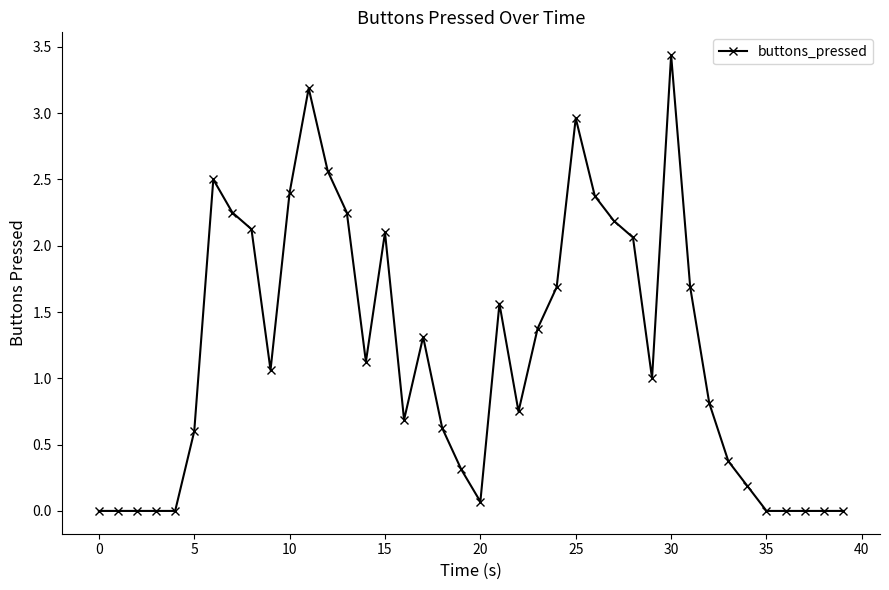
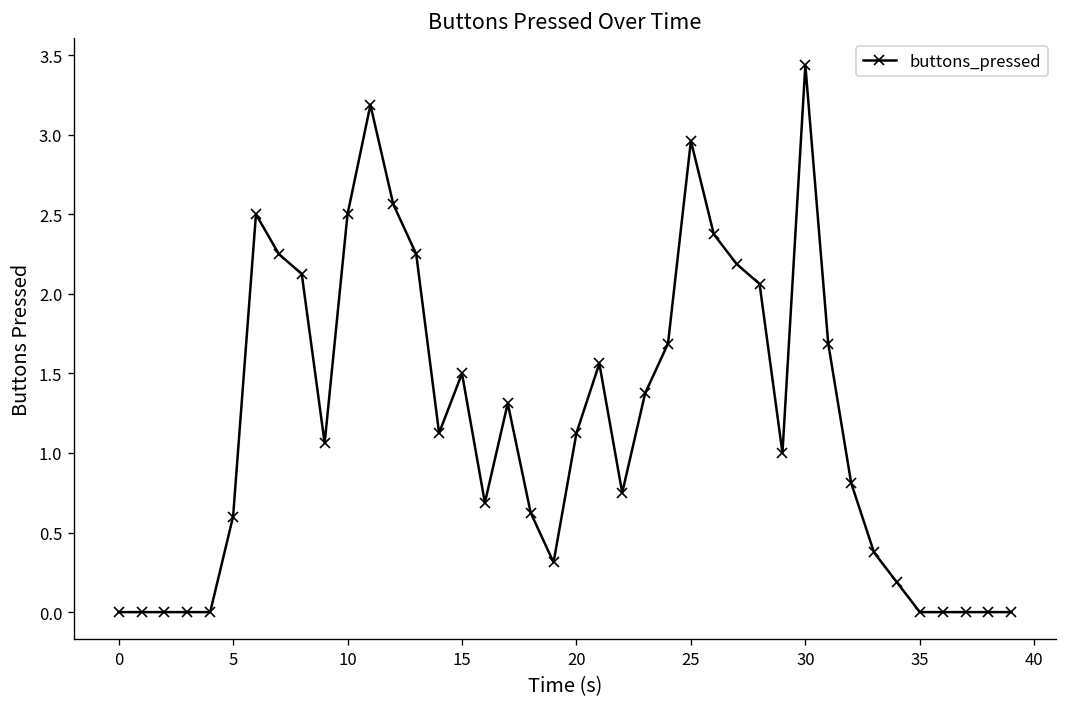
10: 2.4 -> 2.5
15: 2.1 -> 1.5
20: 0.07 -> 1.13
